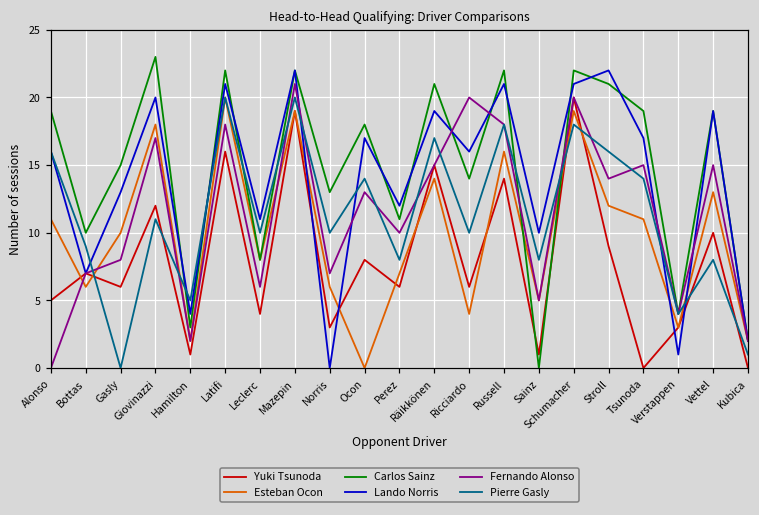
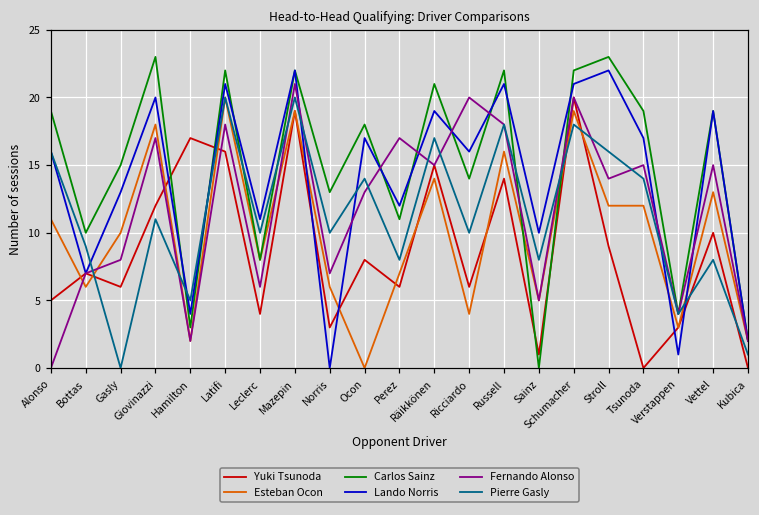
Yuki Tsunoda, Hamilton: 1 -> 17
Fernando Alonso, Perez: 10 -> 17
Carlos Sainz, Stroll: 21 -> 23
Esteban Ocon, Tsunoda: 11 -> 12
